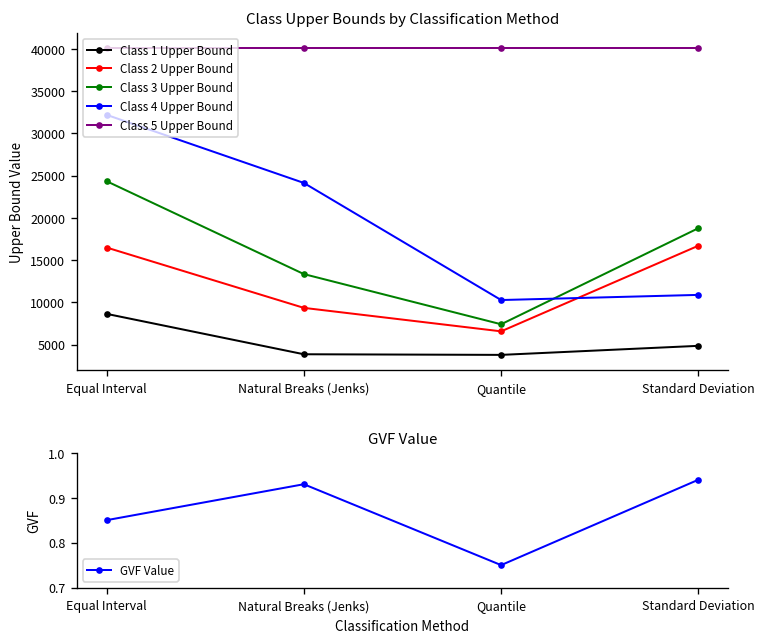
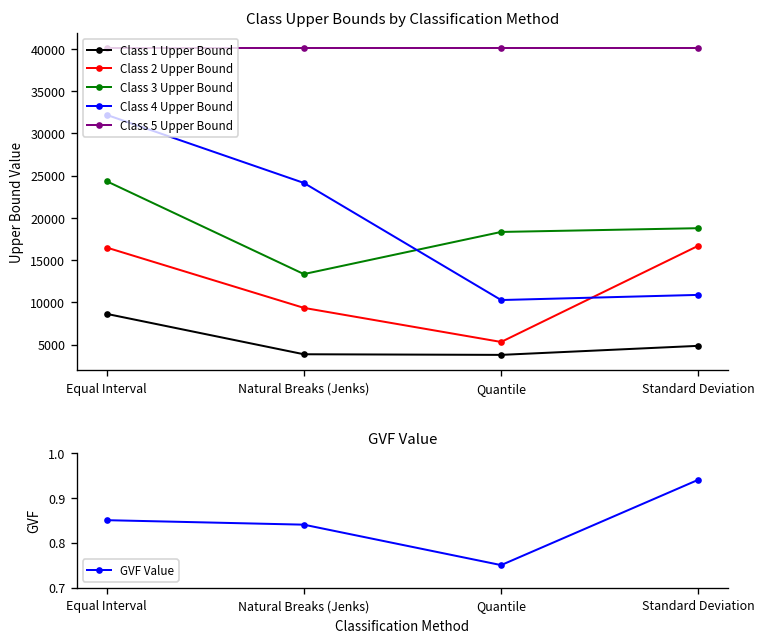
Class Upper Bounds by Classification Method, Class 2 Upper Bound, Quantile: 7000 -> 5000
Class Upper Bounds by Classification Method, Class 3 Upper Bound, Quantile: 7000 -> 18000
GVF Value, Natural Breaks (Jenks): 0.93 -> 0.84
